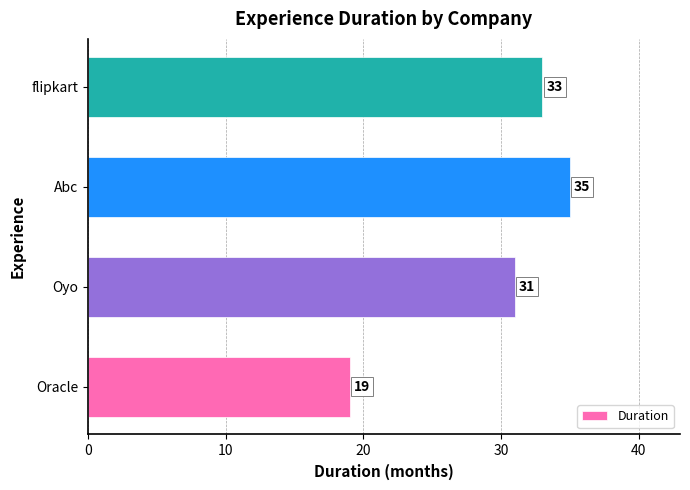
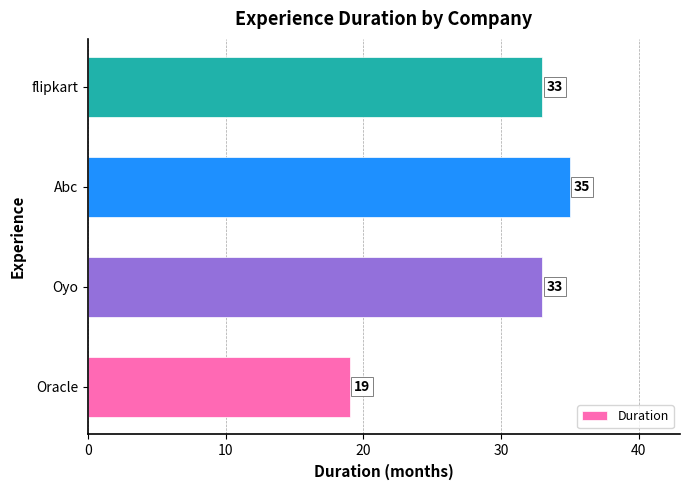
Oyo: 31 -> 33
